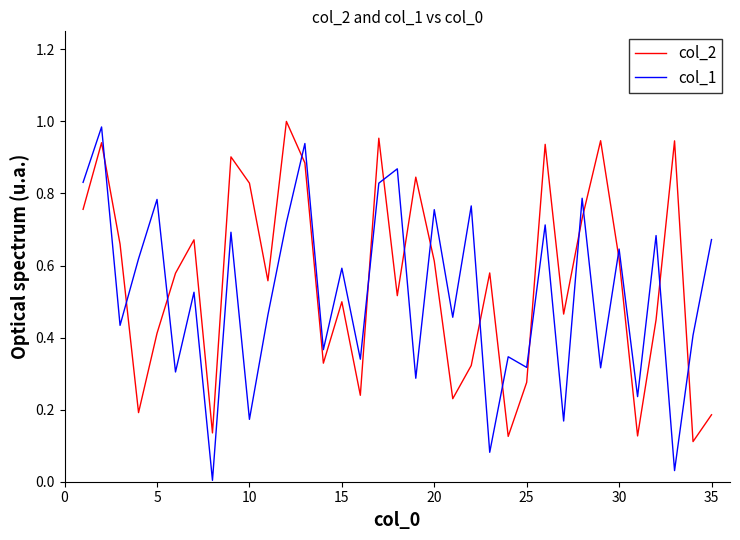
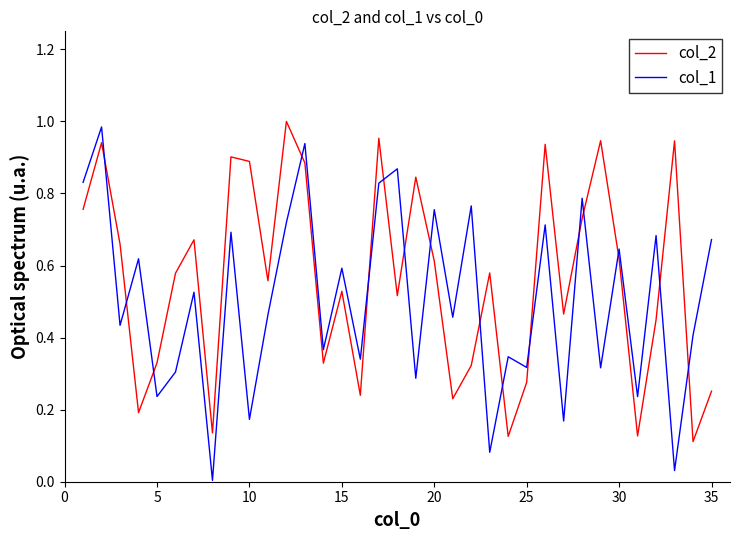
col_2, 5: 0.41 -> 0.33
col_1, 5: 0.78 -> 0.24
col_2, 10: 0.83 -> 0.89
col_2, 15: 0.50 -> 0.53
col_2, 35: 0.19 -> 0.25
